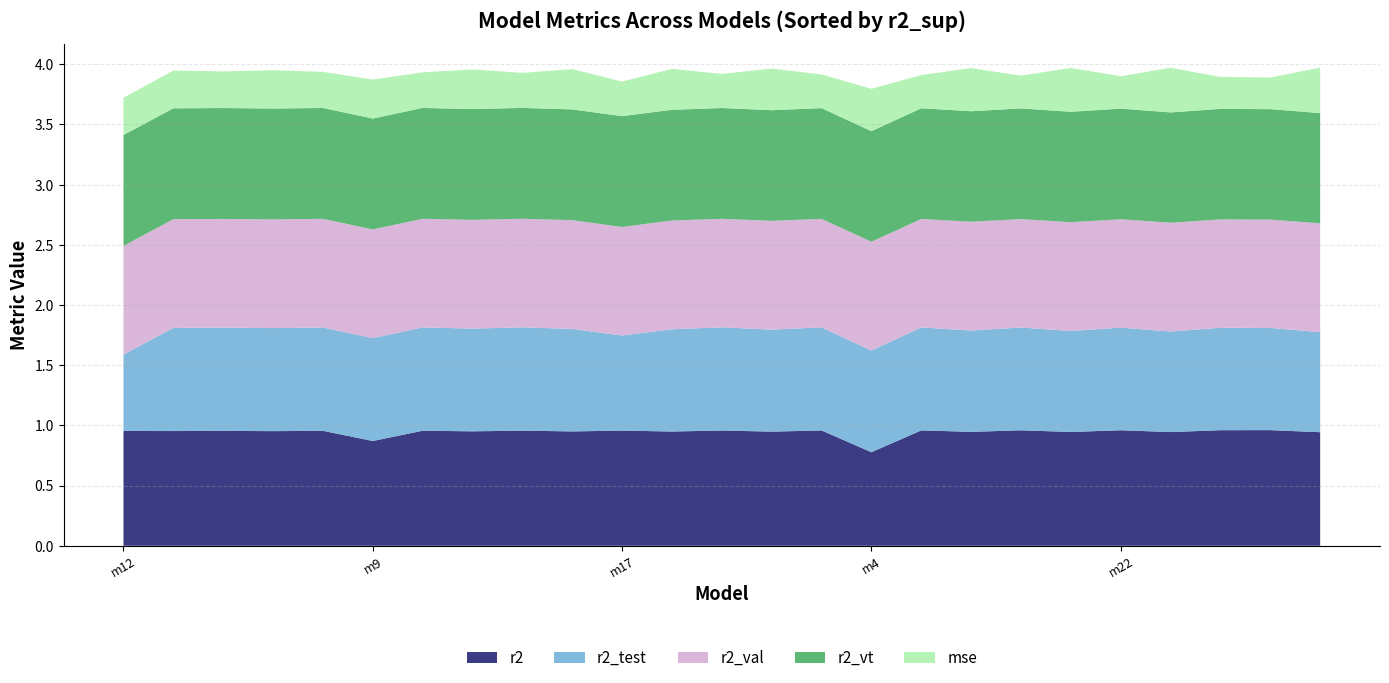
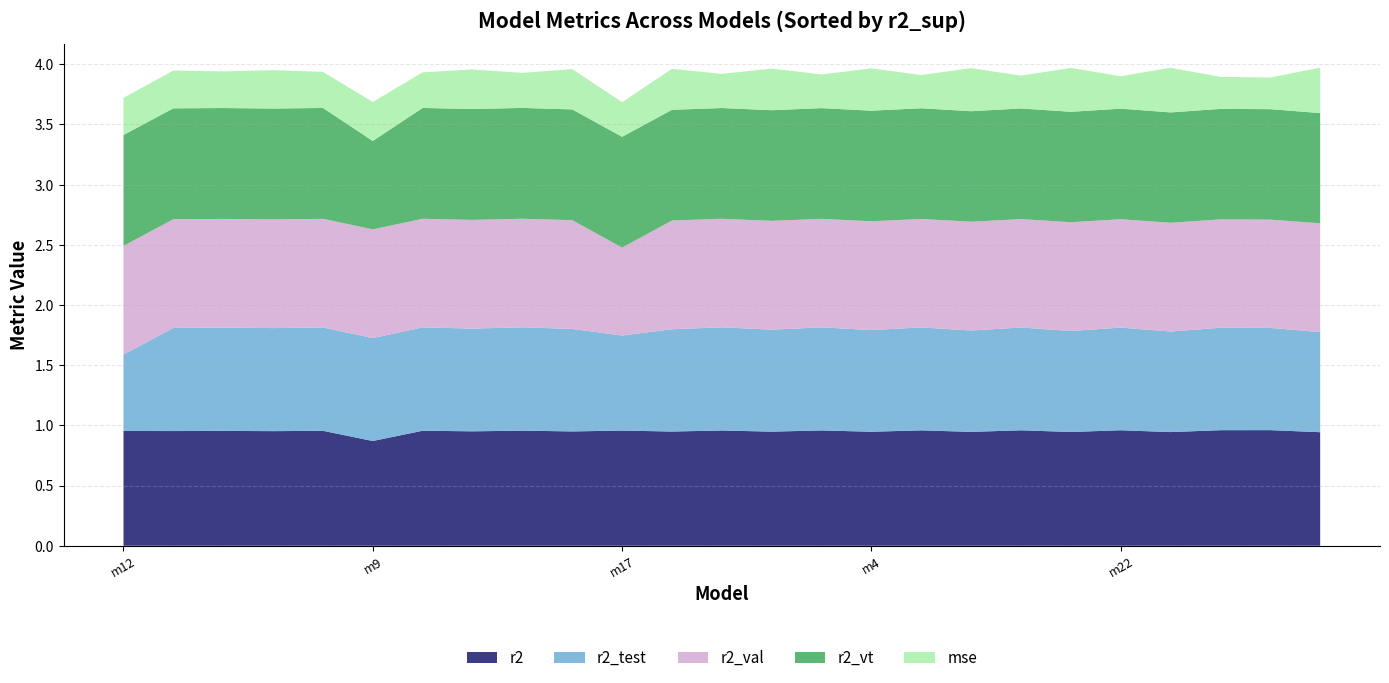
r2_vt, m9: 0.92 -> 0.73
r2_val, m17: 0.90 -> 0.73
r2, m4: 0.78 -> 0.95
